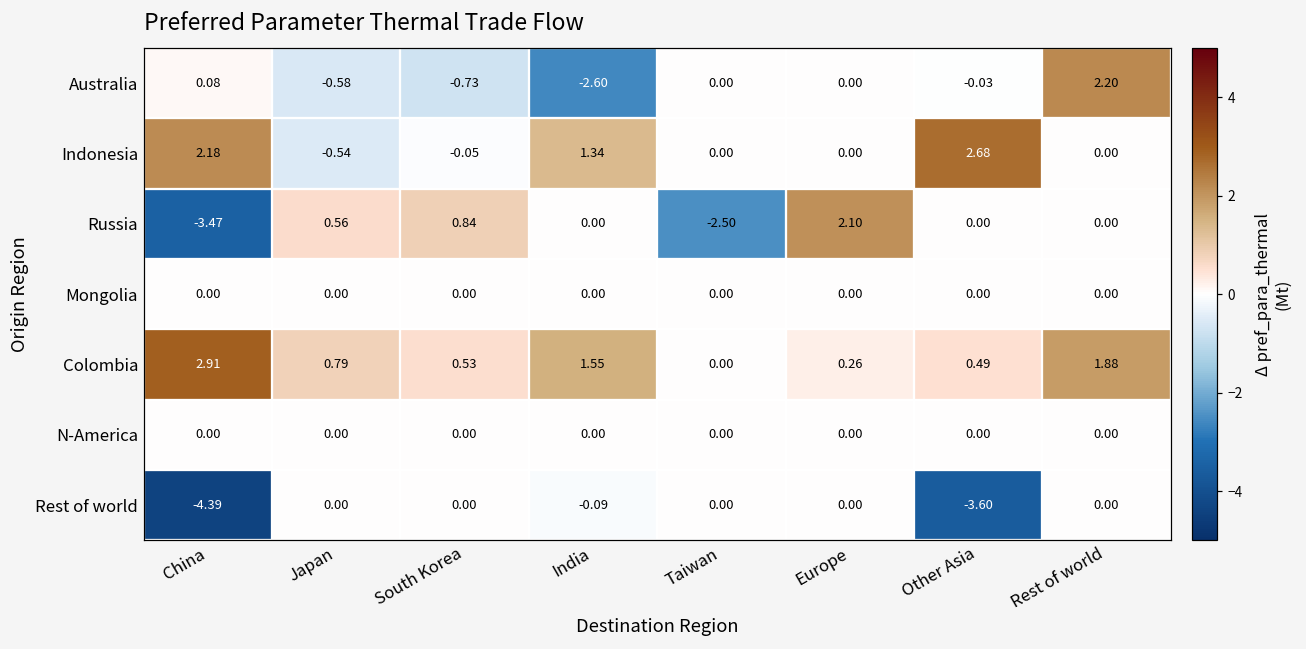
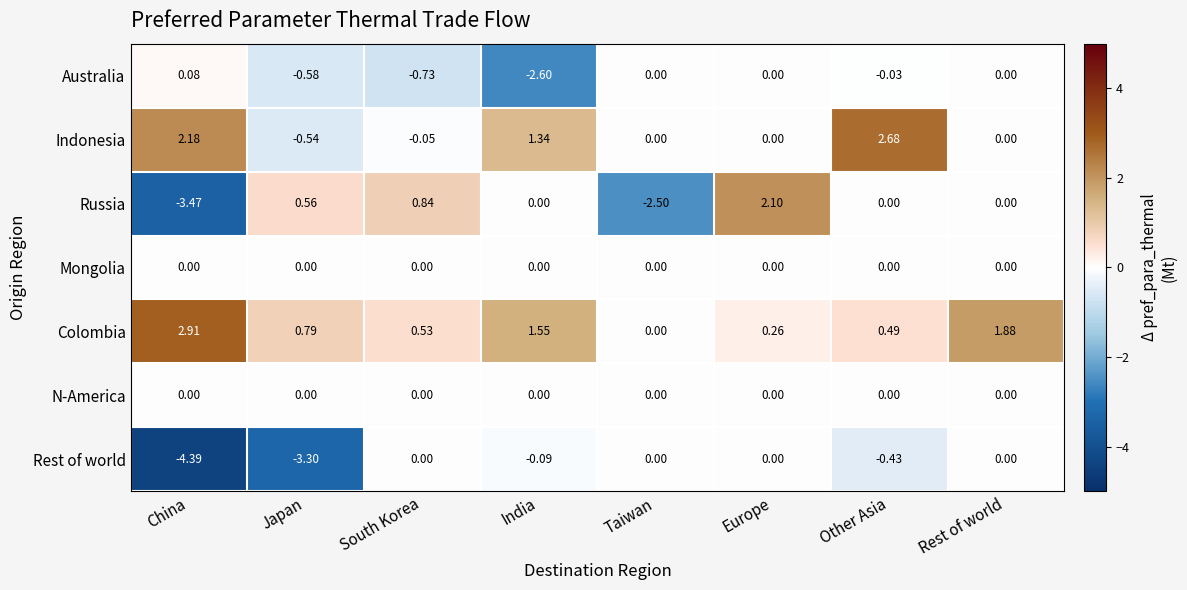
Australia, Rest of world: 2.20 -> 0.00
Rest of world, Japan: 0.00 -> -3.30
Rest of world, Other Asia: -3.60 -> -0.43
